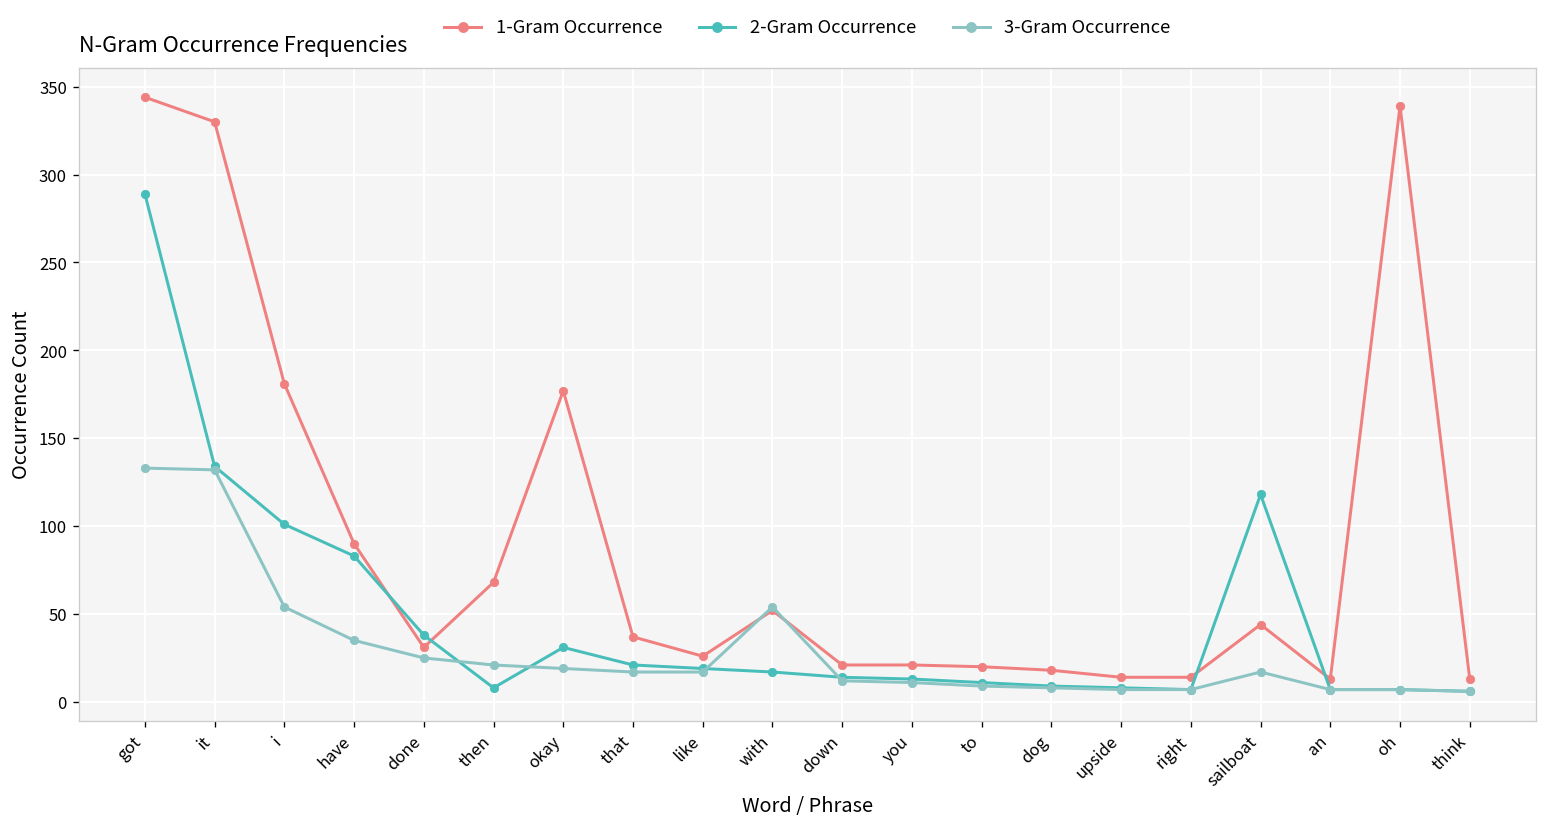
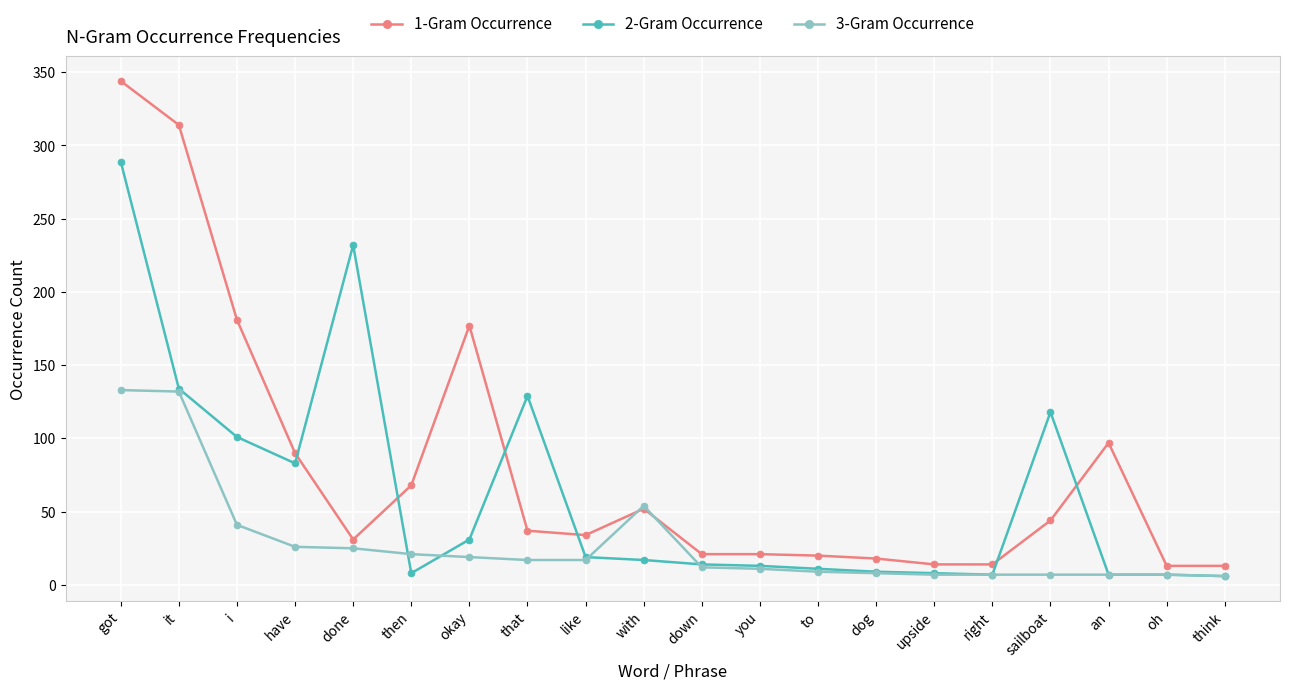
1-Gram Occurrence, it: 330 -> 314
3-Gram Occurrence, i: 54 -> 41
3-Gram Occurrence, have: 35 -> 26
2-Gram Occurrence, done: 38 -> 232
2-Gram Occurrence, that: 21 -> 129
1-Gram Occurrence, like: 26 -> 34
3-Gram Occurrence, sailboat: 17 -> 7
1-Gram Occurrence, an: 13 -> 97
1-Gram Occurrence, oh: 339 -> 13
